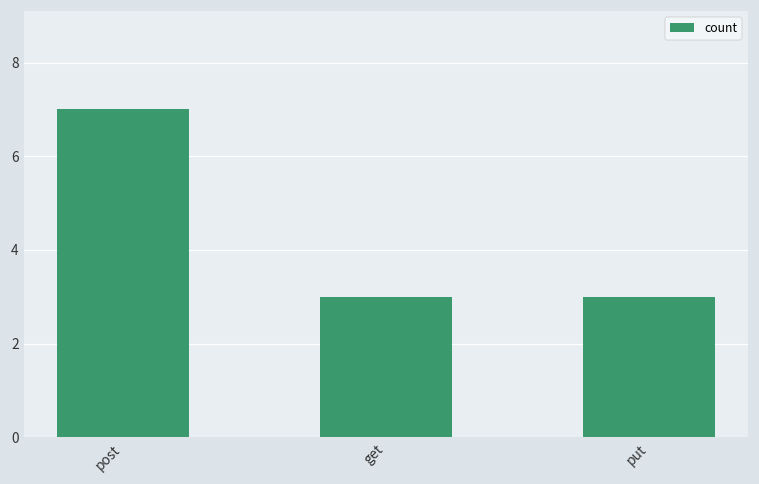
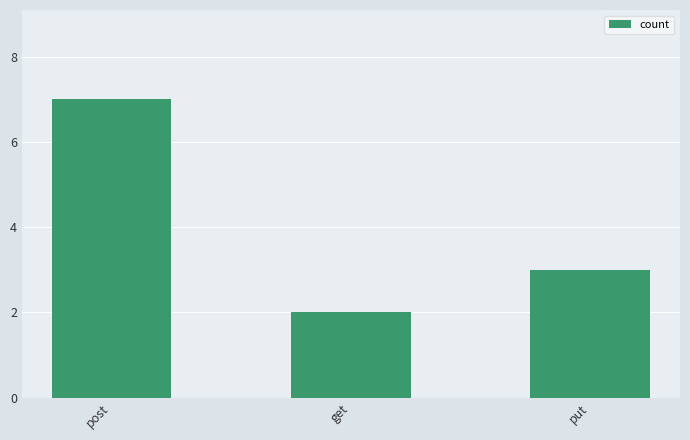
get: 3 -> 2
